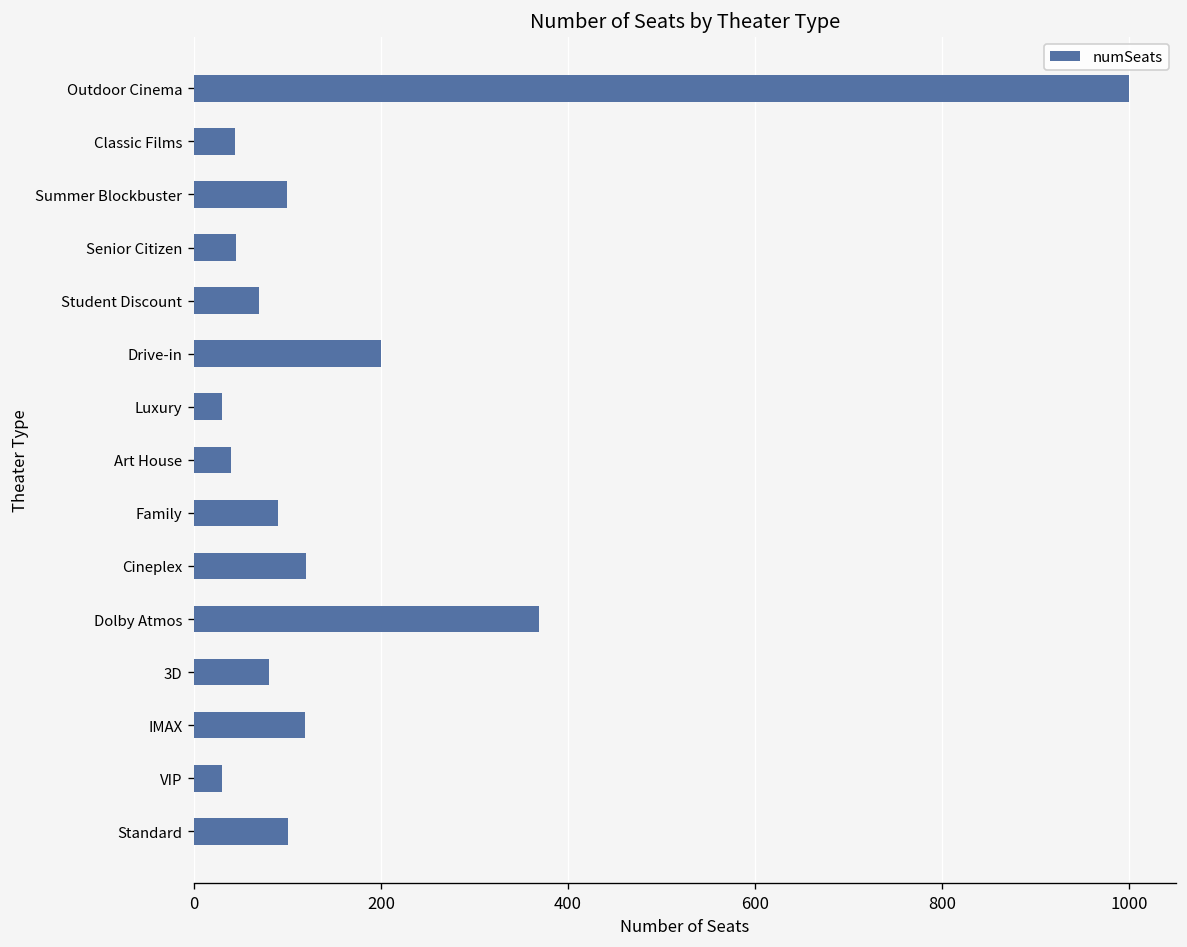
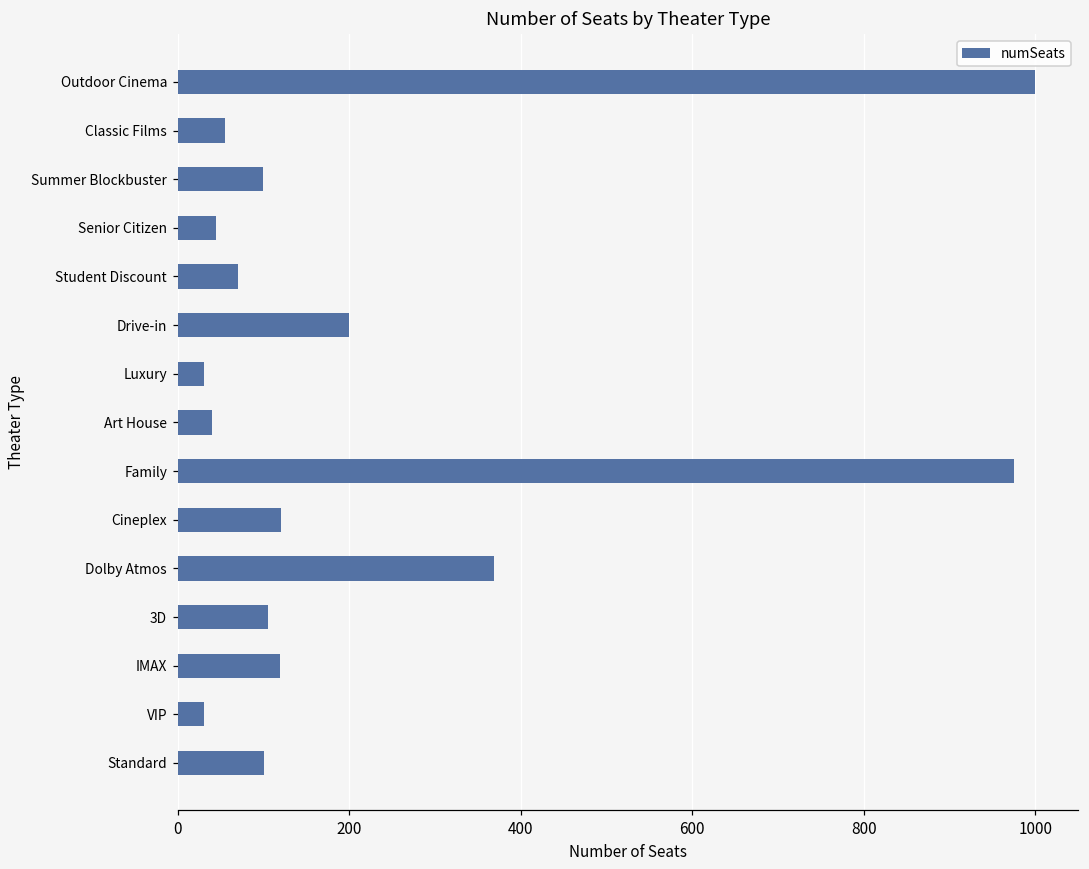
Classic Films: 40 -> 60
Family: 90 -> 980
3D: 80 -> 110
